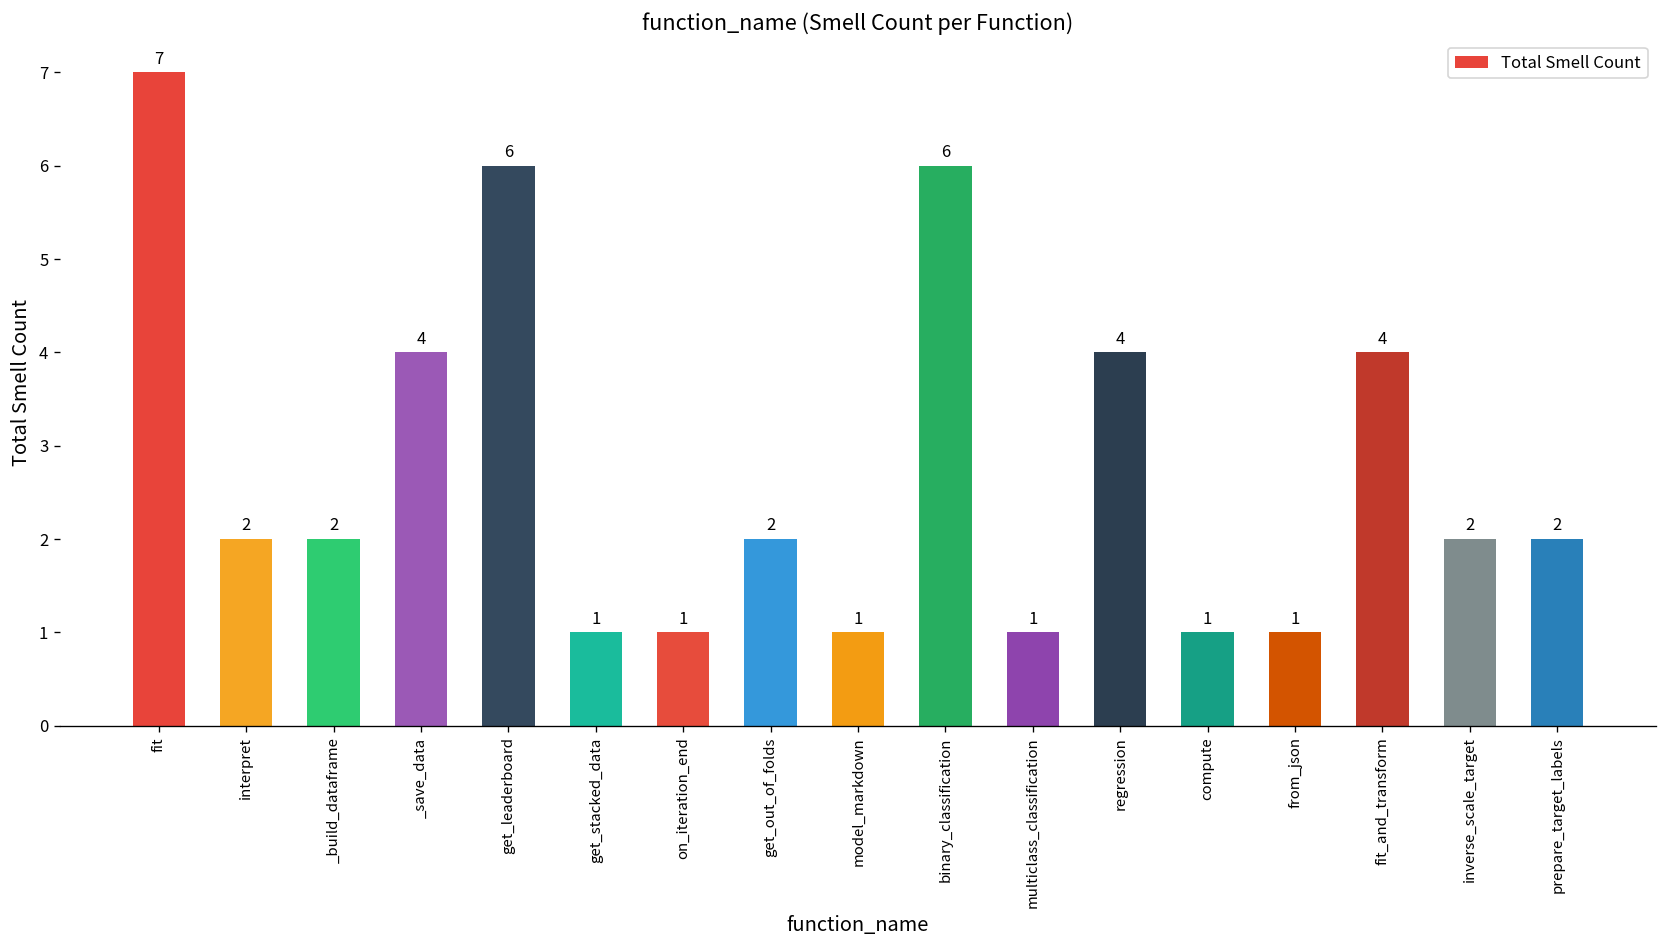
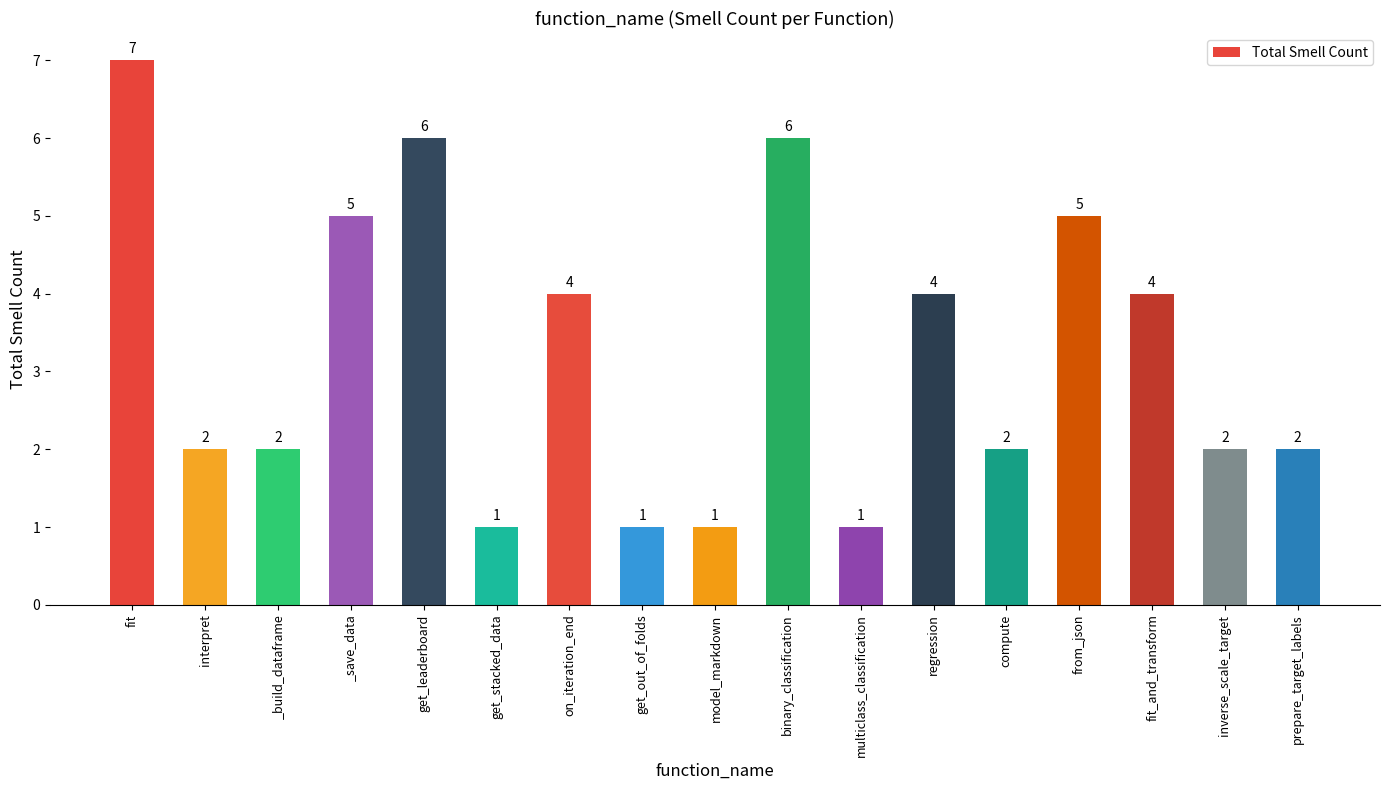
_save_data: 4 -> 5
on_iteration_end: 1 -> 4
get_out_of_folds: 2 -> 1
compute: 1 -> 2
from_json: 1 -> 5
